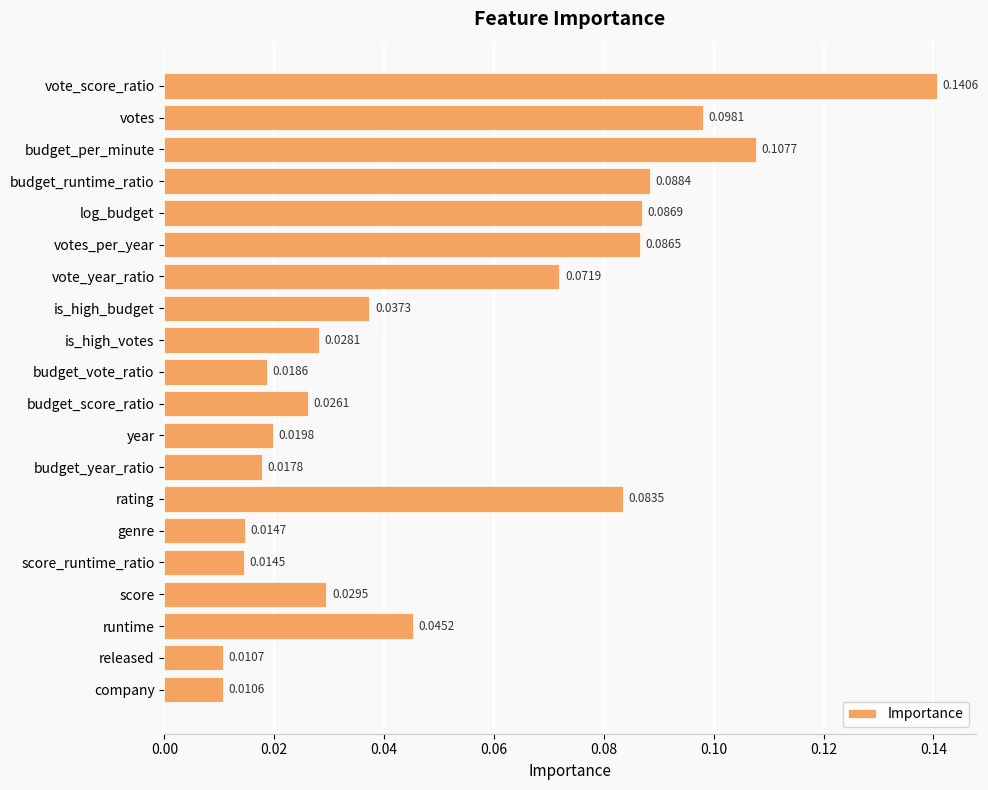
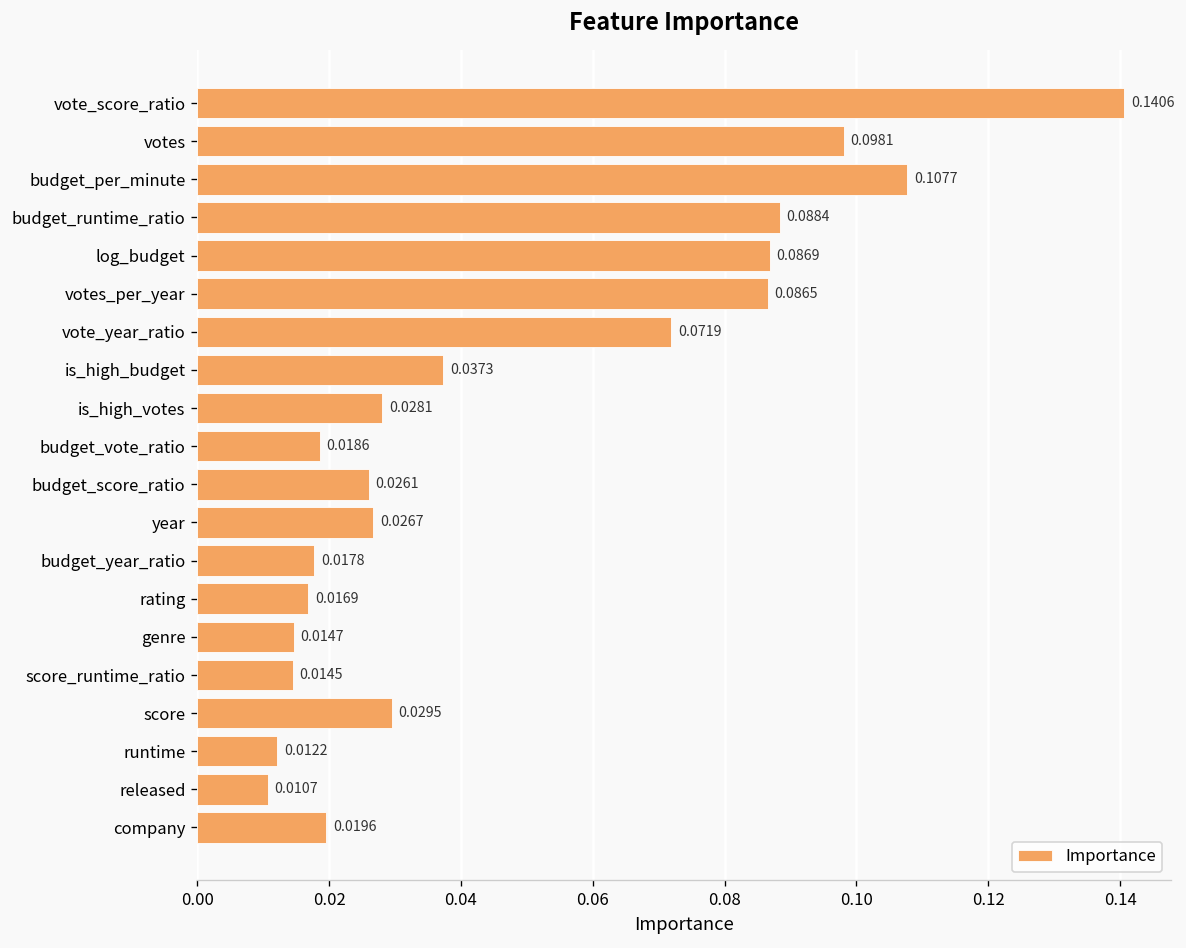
year: 0.0198 -> 0.0267
rating: 0.0835 -> 0.0169
runtime: 0.0452 -> 0.0122
company: 0.0106 -> 0.0196
